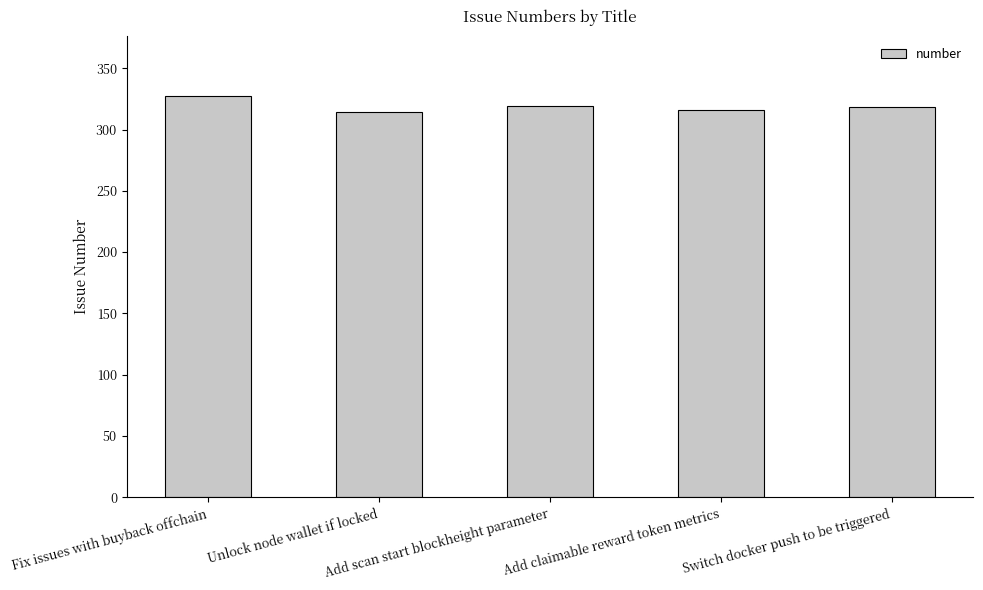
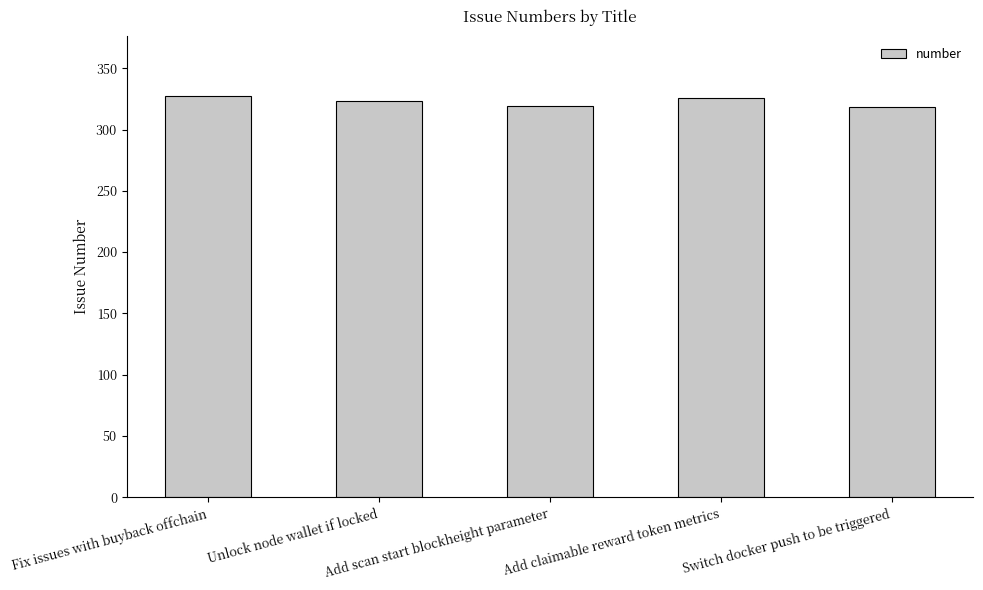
Unlock node wallet if locked: 314 -> 323
Add claimable reward token metrics: 316 -> 326
